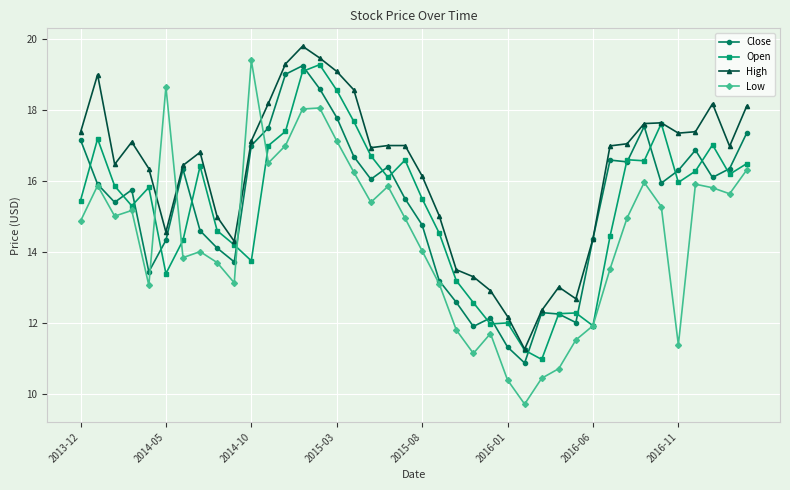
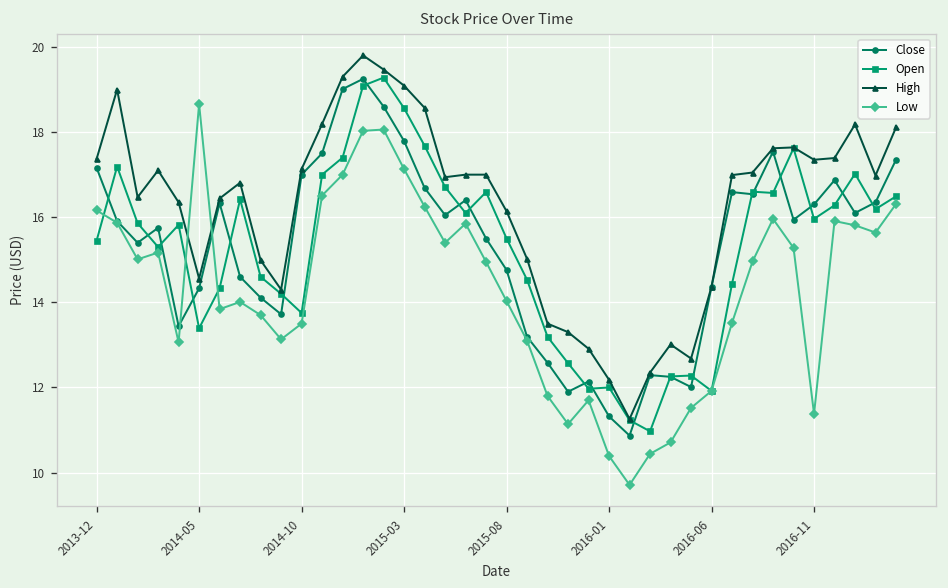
Low, 2013-12: 14.9 -> 16.2
Low, 2014-10: 19.4 -> 13.5
